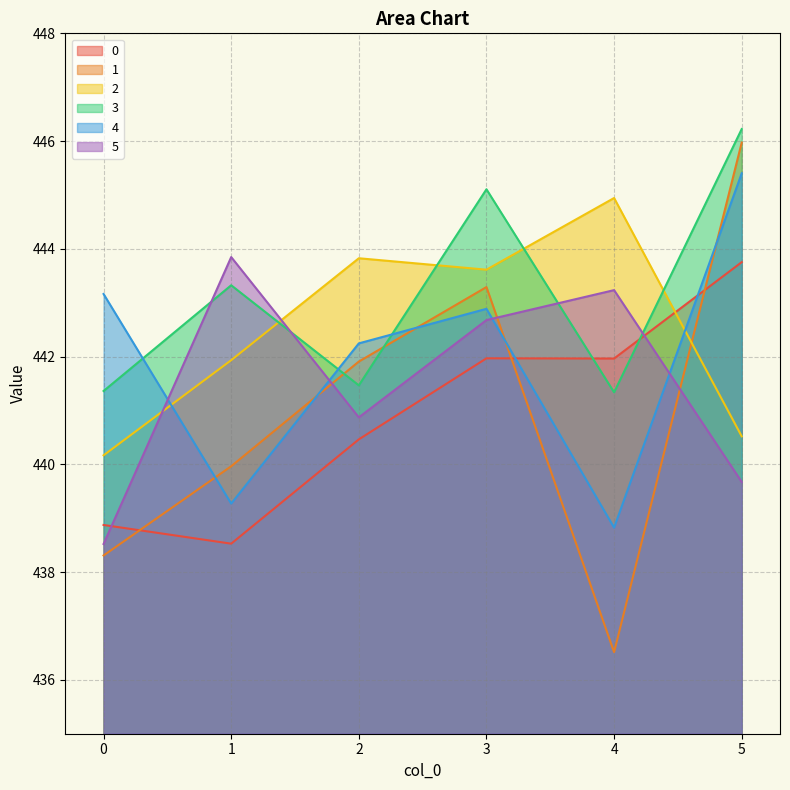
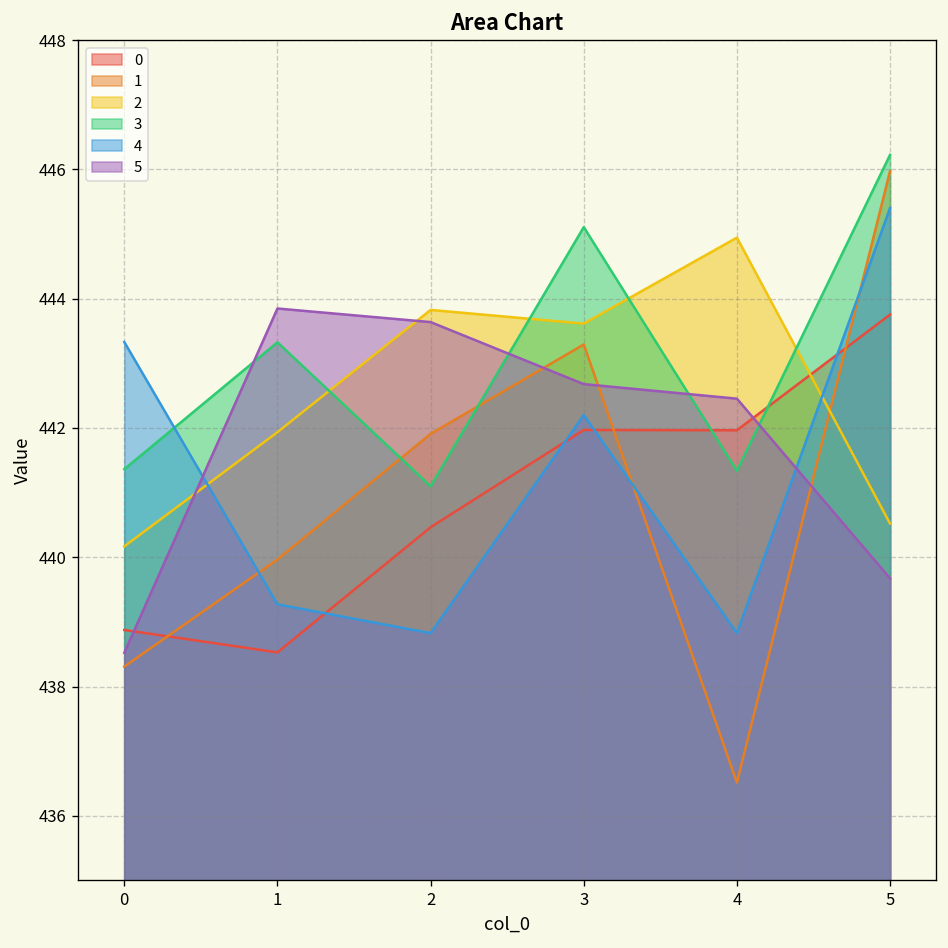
4, 0: 443.2 -> 443.3
3, 2: 441.5 -> 441.1
4, 2: 442.2 -> 438.8
5, 2: 440.9 -> 443.6
4, 3: 442.9 -> 442.2
5, 4: 443.2 -> 442.5
